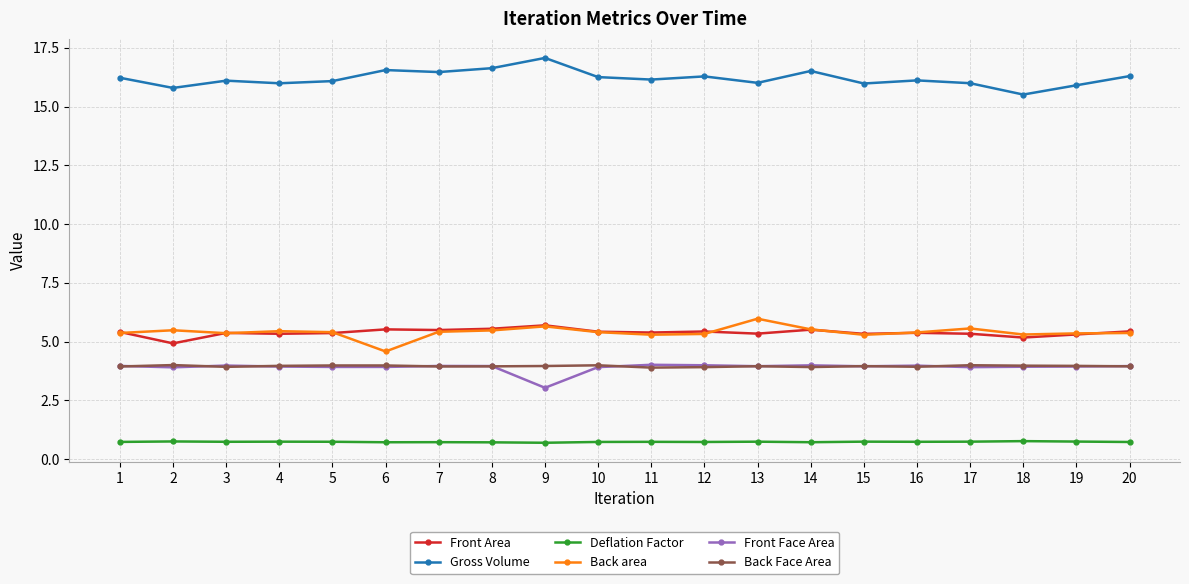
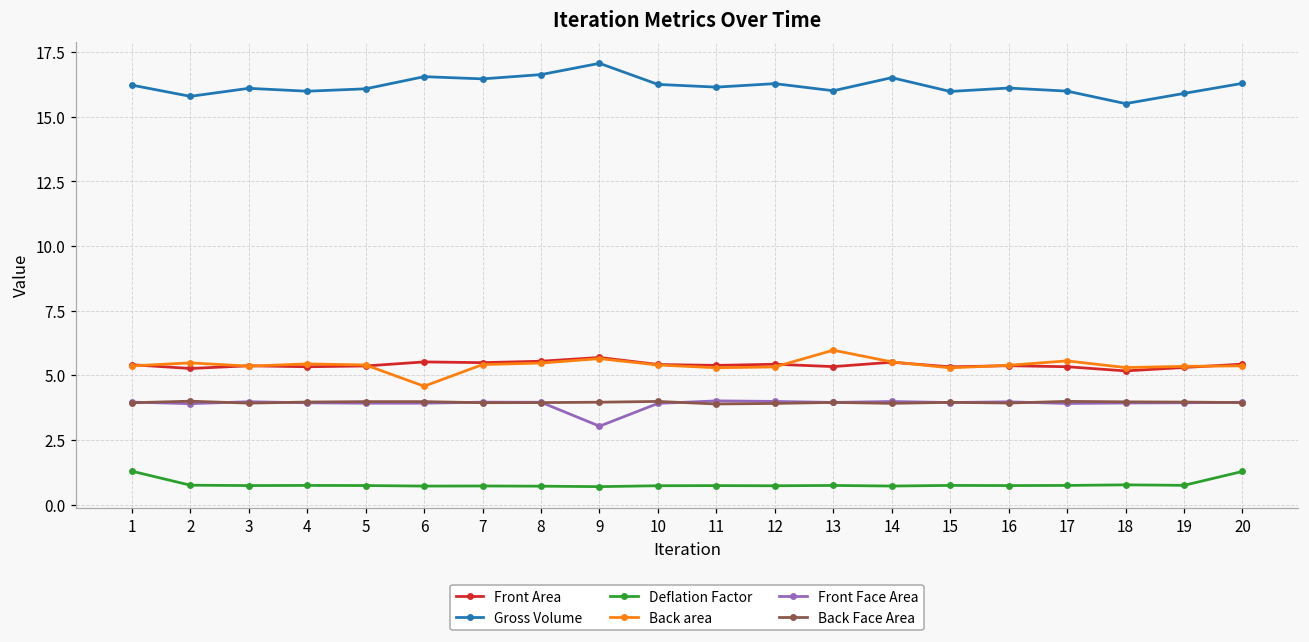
Deflation Factor, 1: 0.7 -> 1.3
Front Area, 2: 4.9 -> 5.3
Deflation Factor, 20: 0.7 -> 1.3
